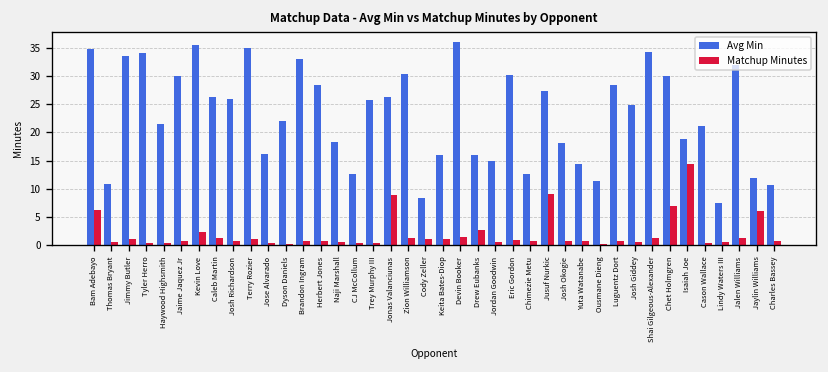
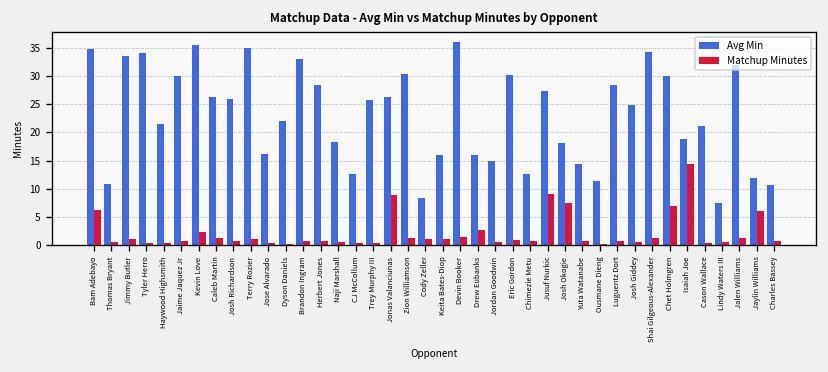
Matchup Minutes, Josh Okogie: 1 -> 7
